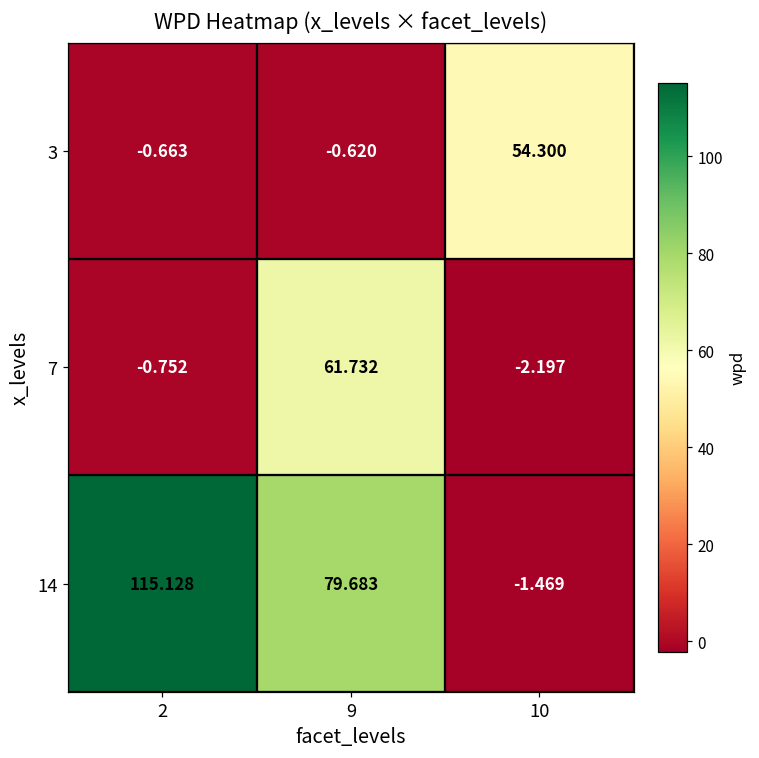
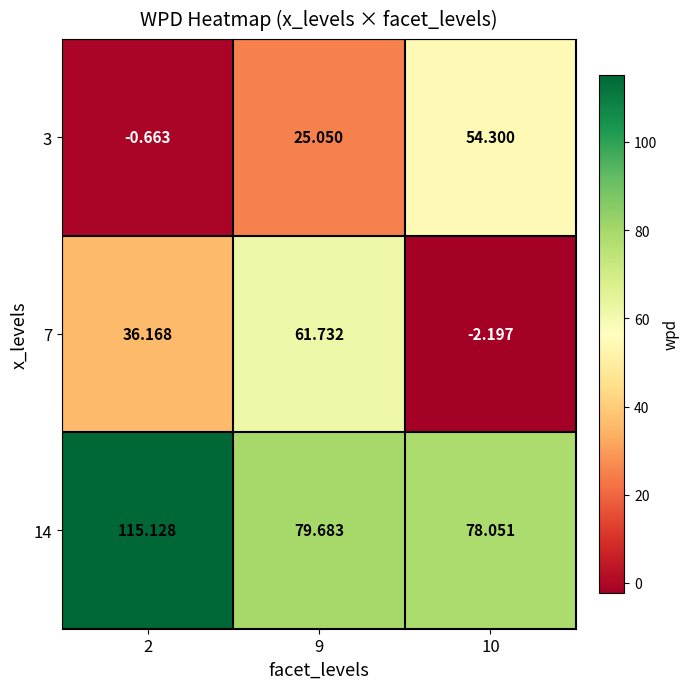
3, 9: -0.620 -> 25.050
7, 2: -0.752 -> 36.168
14, 10: -1.469 -> 78.051
